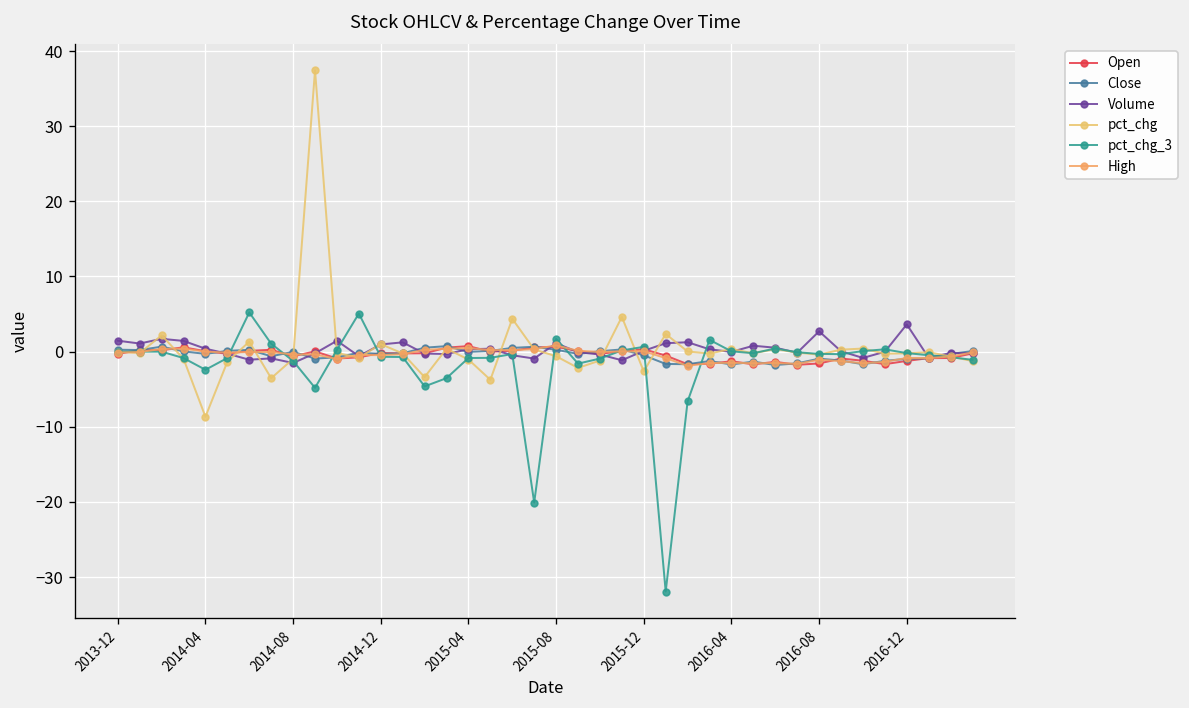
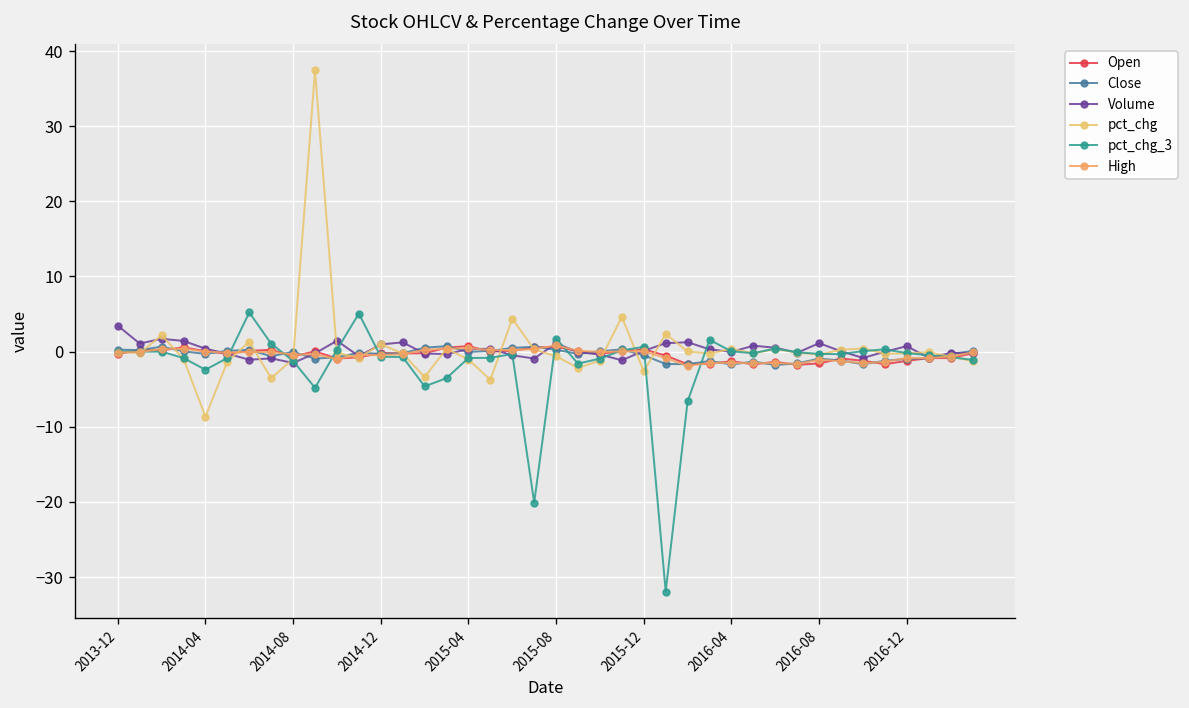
Volume, 2013-12: 1 -> 3
Volume, 2016-08: 3 -> 1
Volume, 2016-12: 4 -> 1
